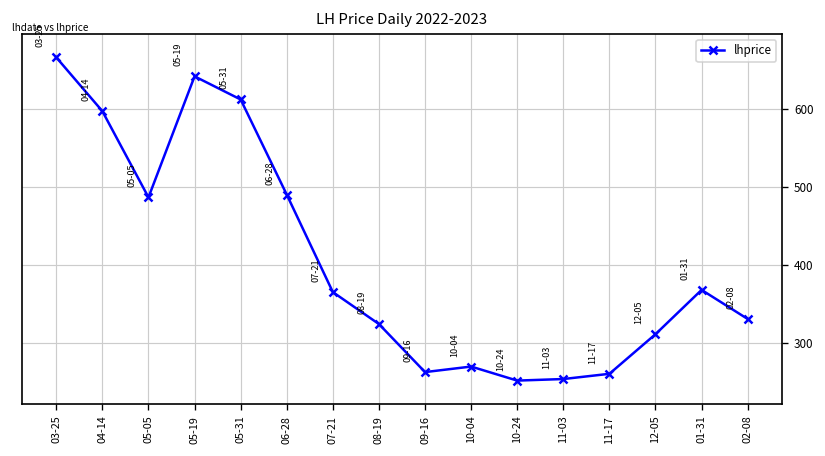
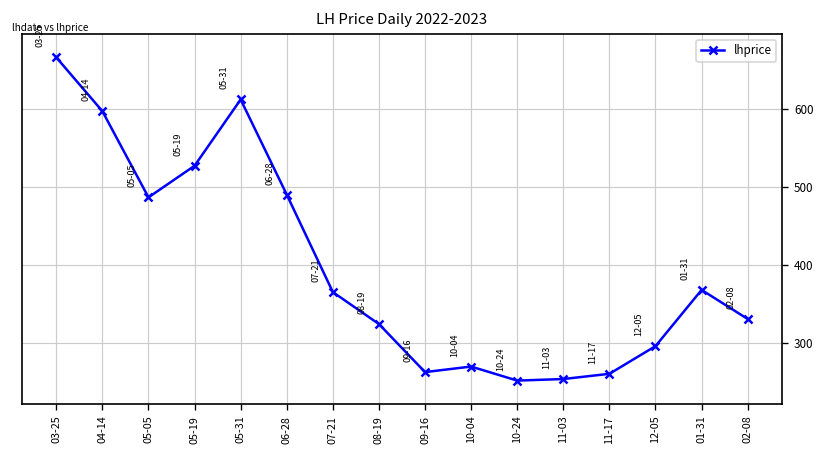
05-19: 640 -> 530
12-05: 310 -> 300
